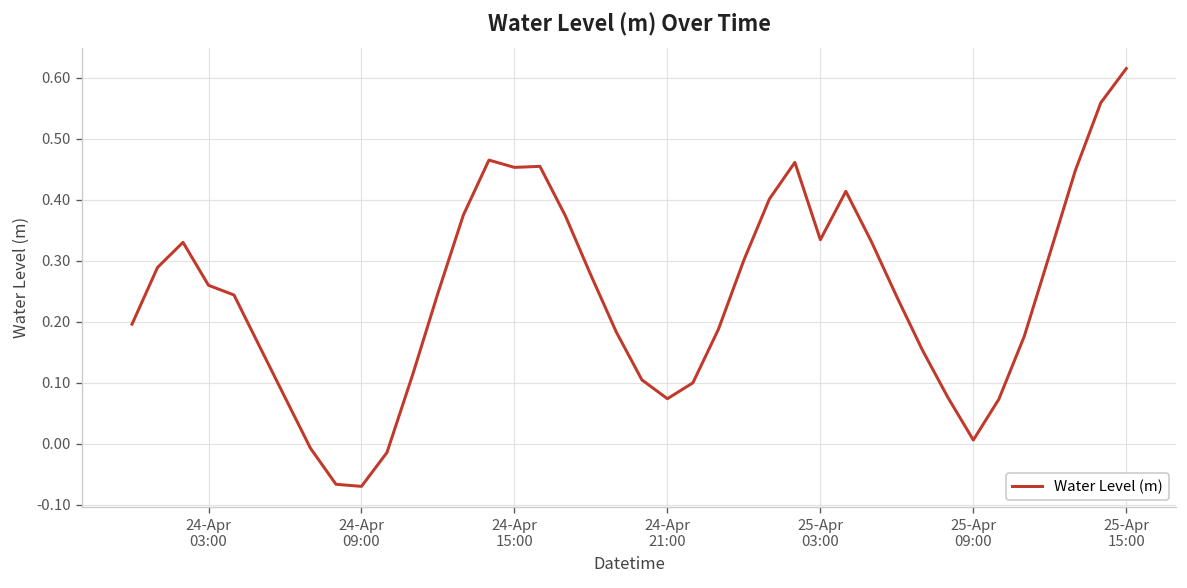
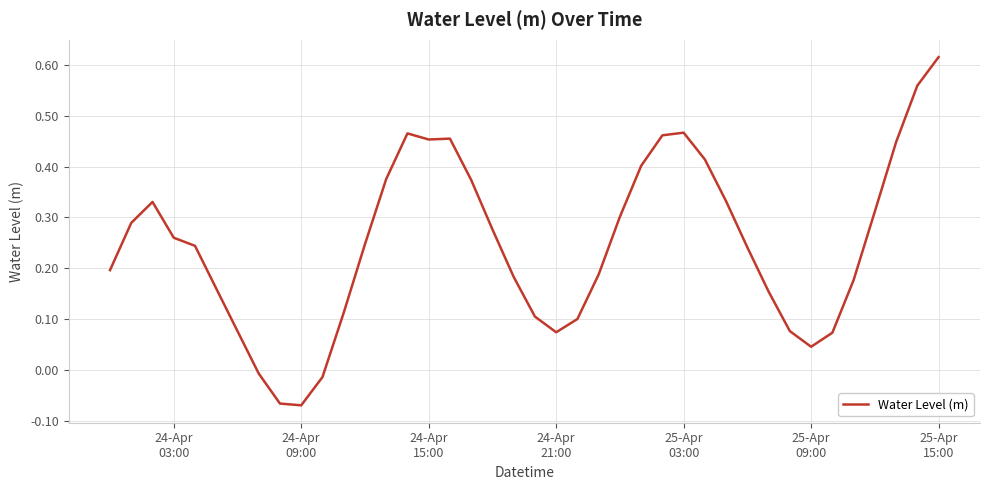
25-Apr 03:00: 0.33 -> 0.47
25-Apr 09:00: 0.01 -> 0.05
